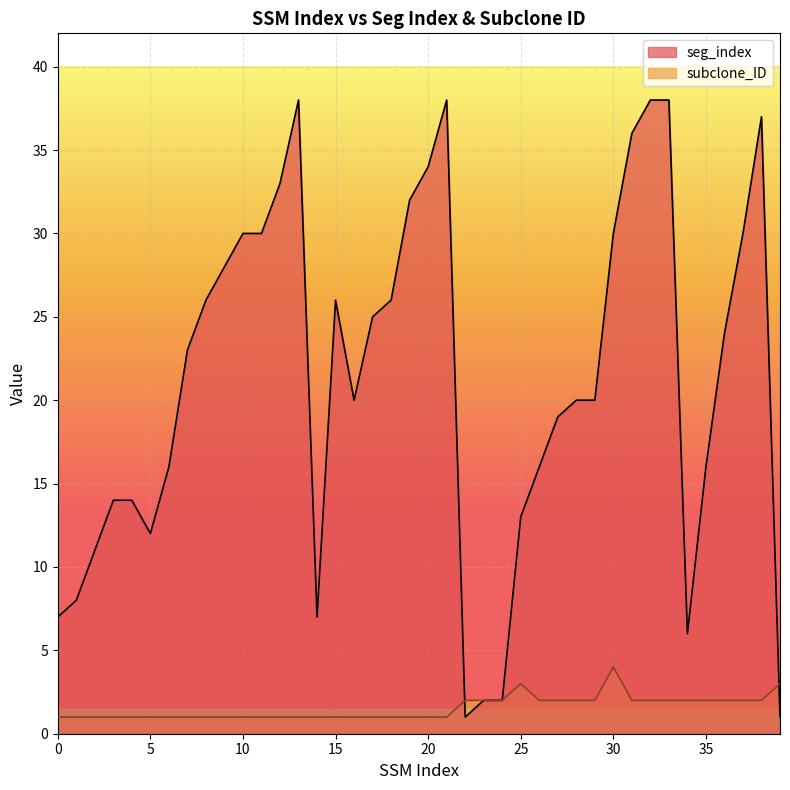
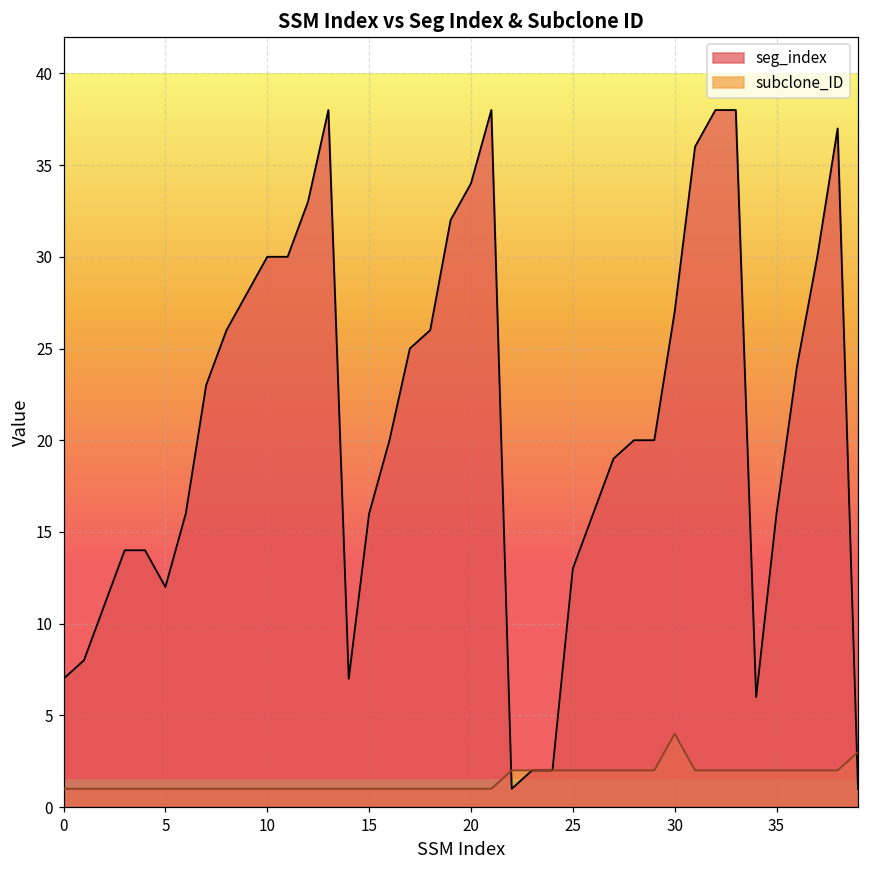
seg_index, 15: 26 -> 16
subclone_ID, 25: 3 -> 2
seg_index, 30: 30 -> 27
